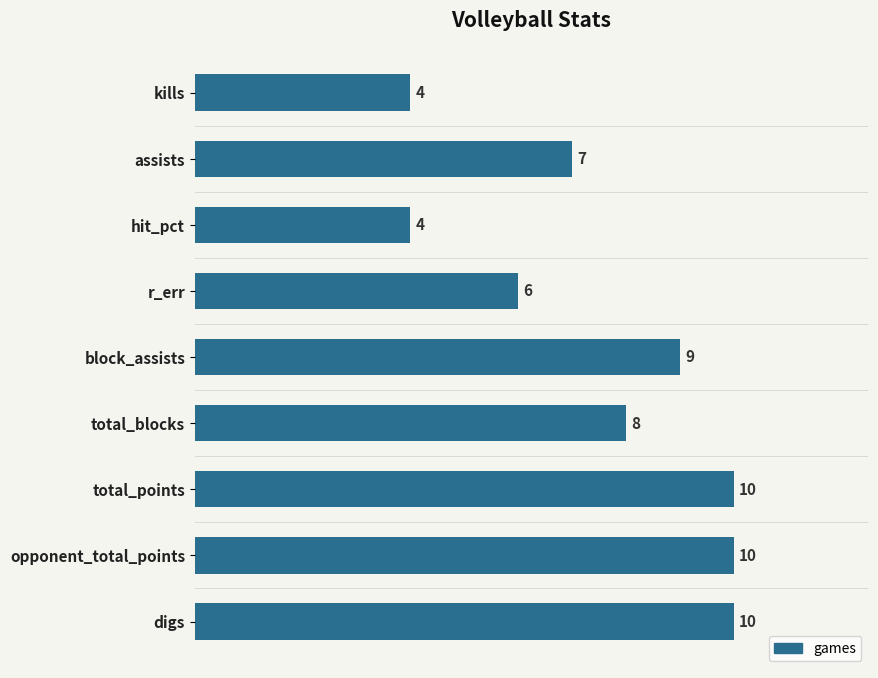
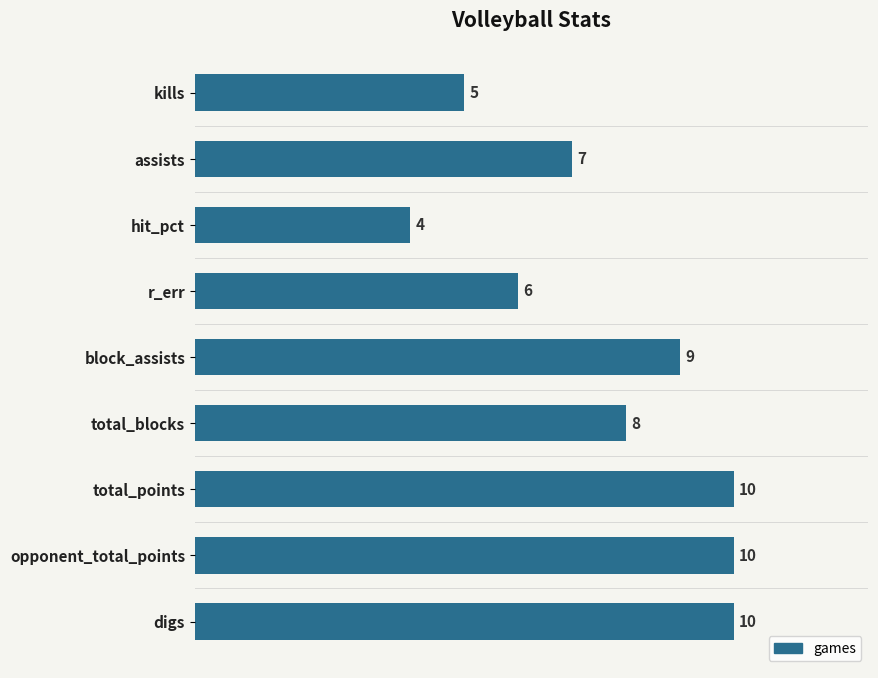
kills: 4 -> 5
